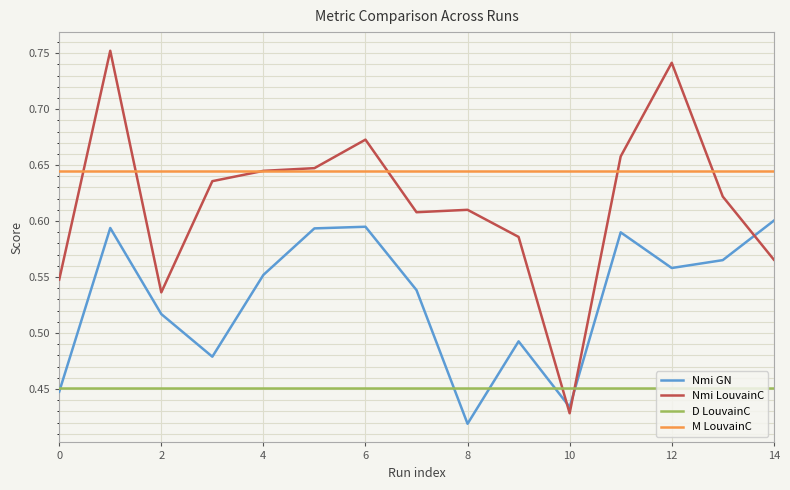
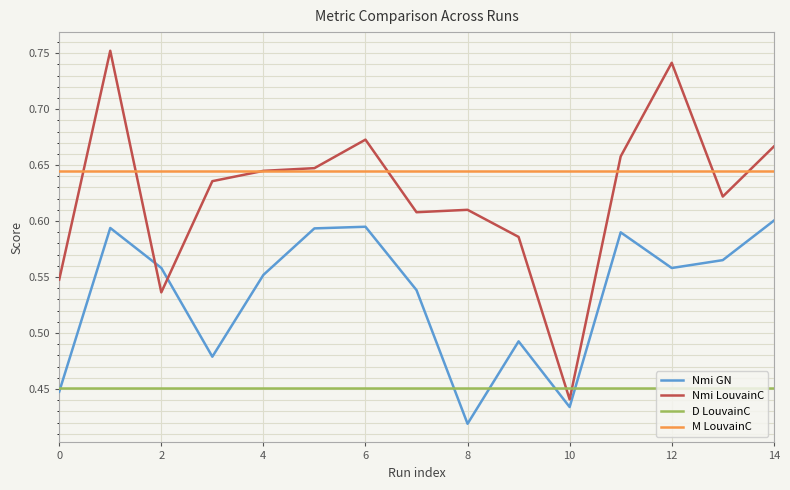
Nmi GN, 2: 0.517 -> 0.558
Nmi LouvainC, 10: 0.428 -> 0.441
Nmi LouvainC, 14: 0.566 -> 0.667
